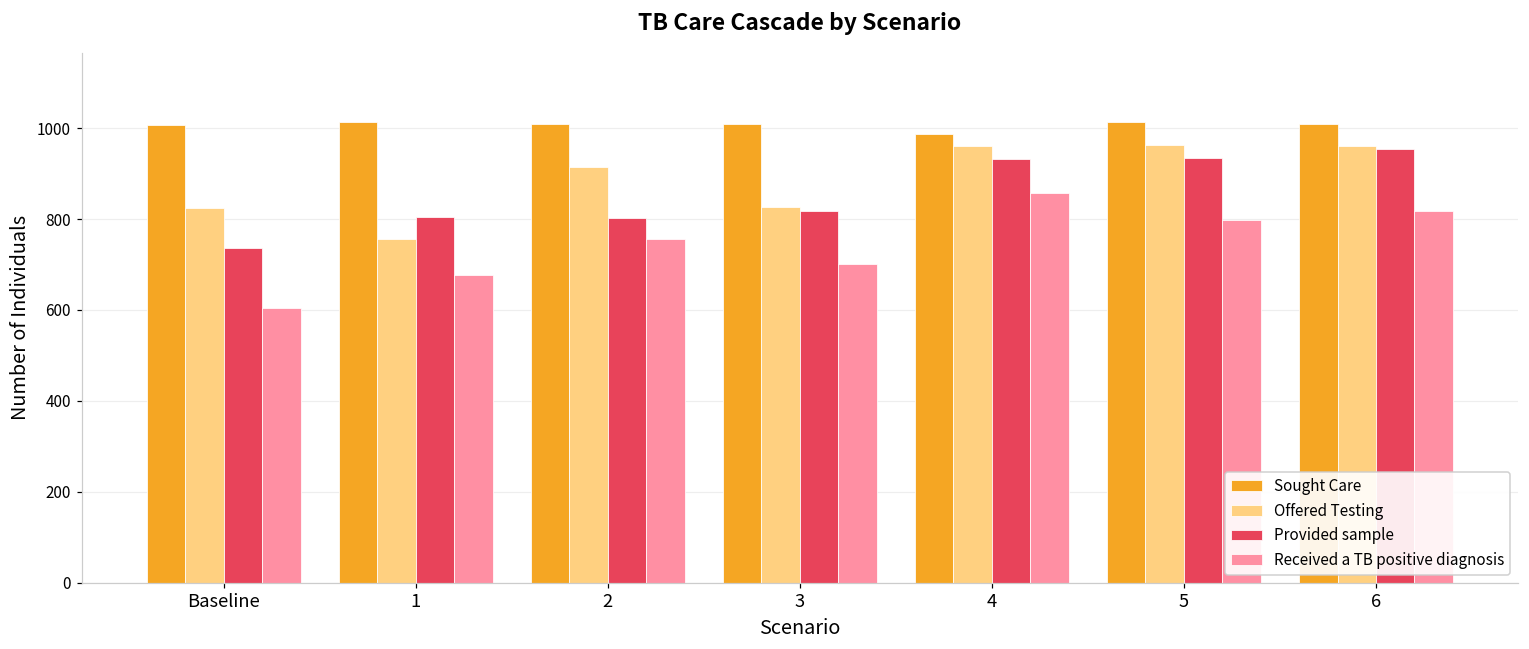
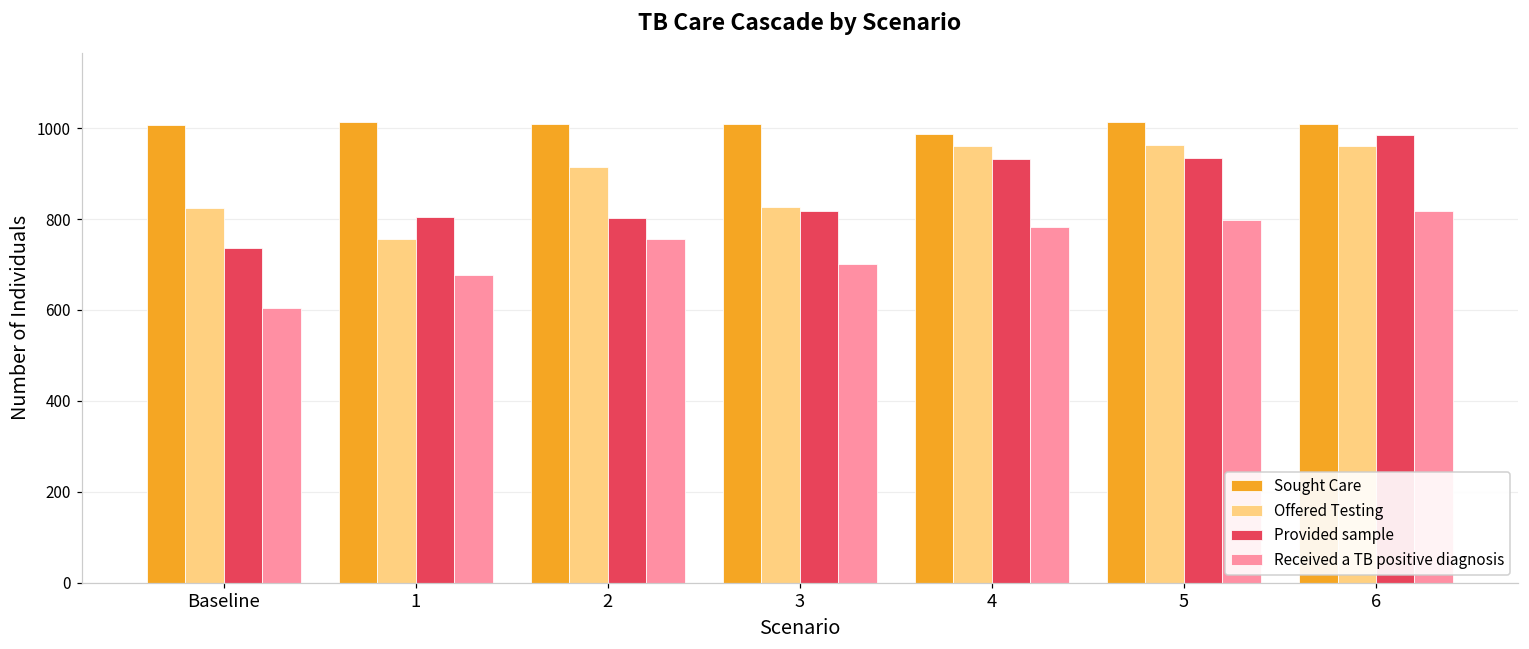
Received a TB positive diagnosis, 4: 860 -> 780
Provided sample, 6: 960 -> 980
